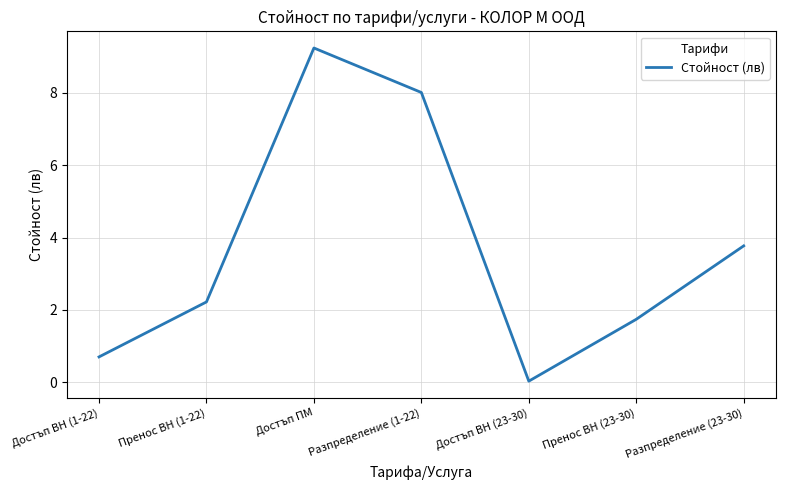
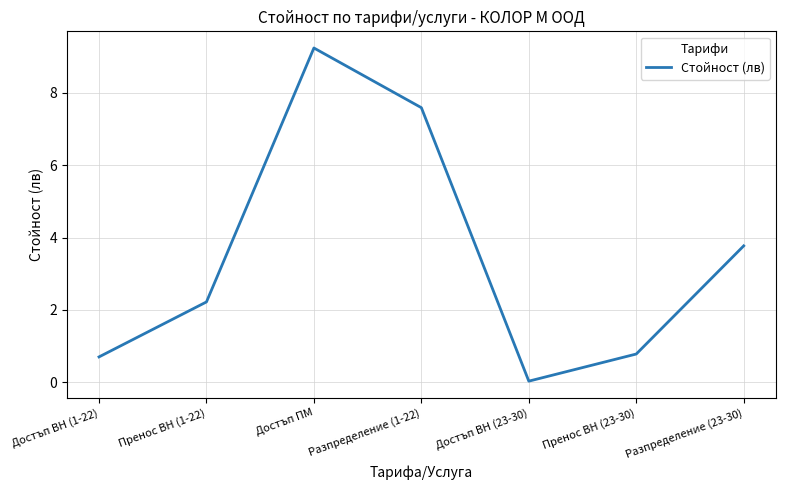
Разпределение (1-22): 8.0 -> 7.6
Пренос ВН (23-30): 1.7 -> 0.8
